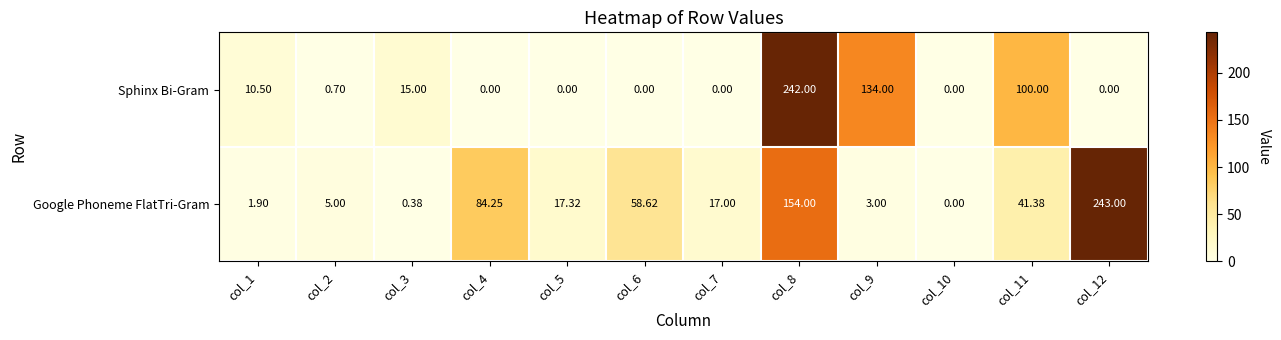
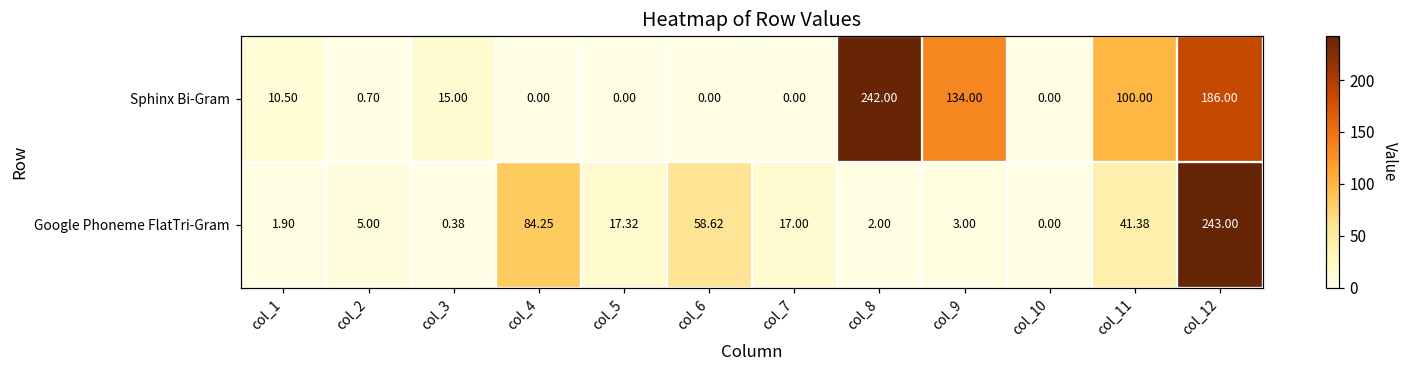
Sphinx Bi-Gram, col_12: 0.00 -> 186.00
Google Phoneme FlatTri-Gram, col_8: 154.00 -> 2.00
